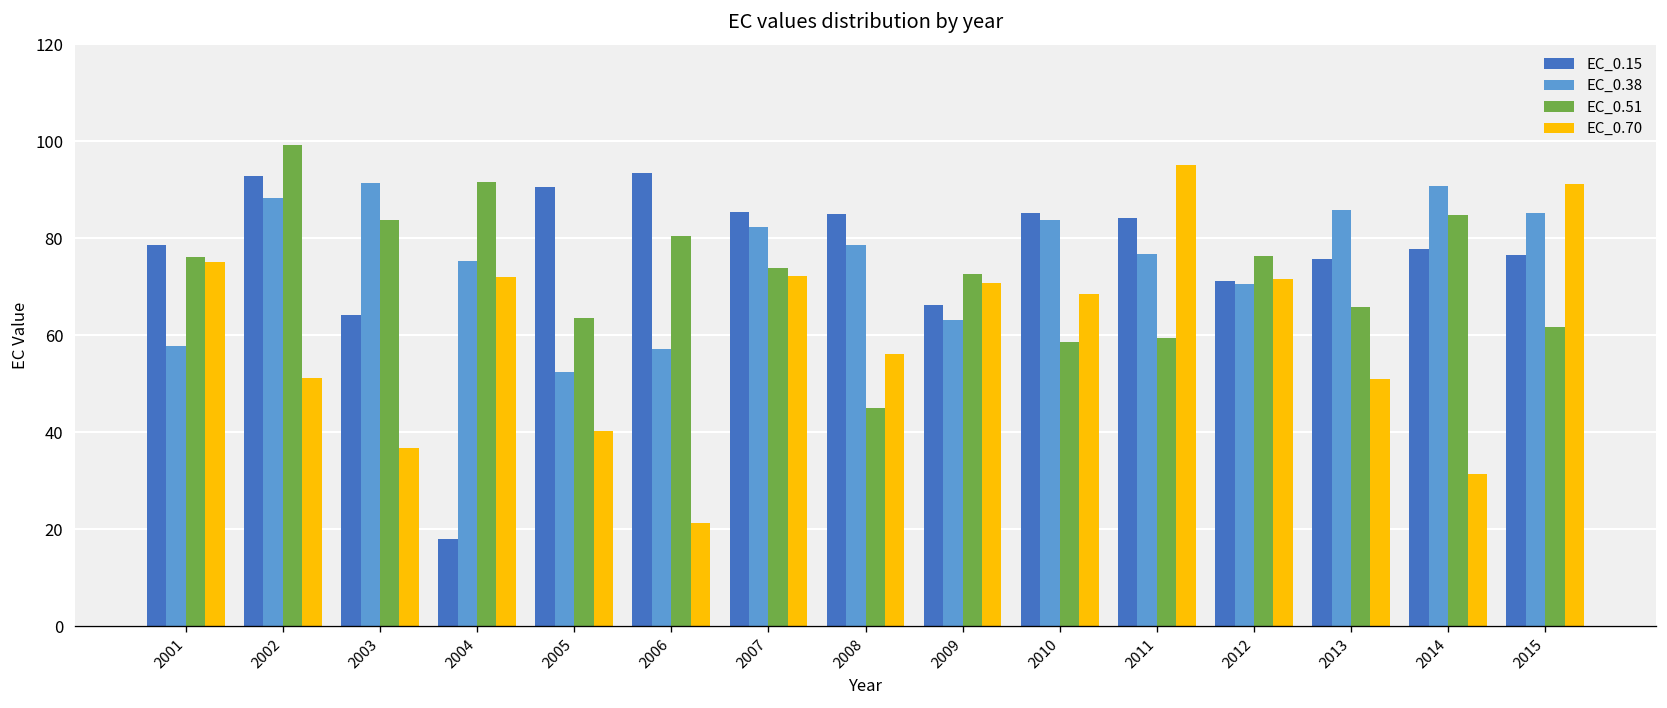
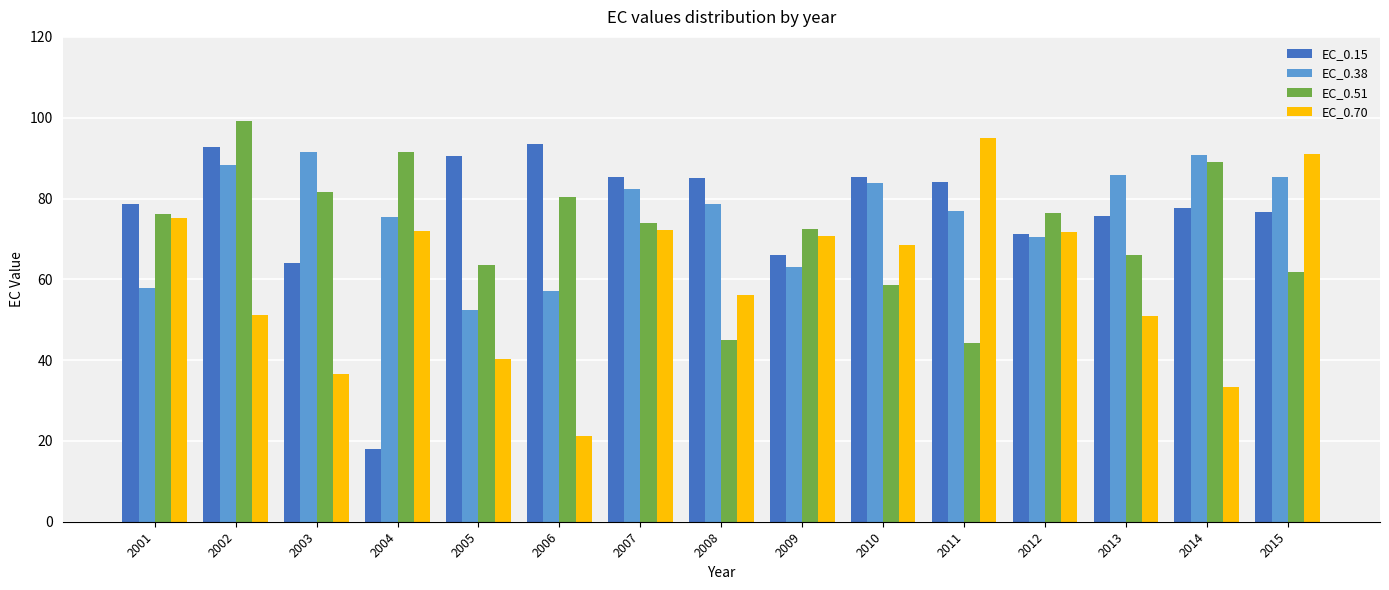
EC_0.51, 2003: 84 -> 82
EC_0.51, 2011: 59 -> 44
EC_0.51, 2014: 85 -> 89
EC_0.70, 2014: 31 -> 33
